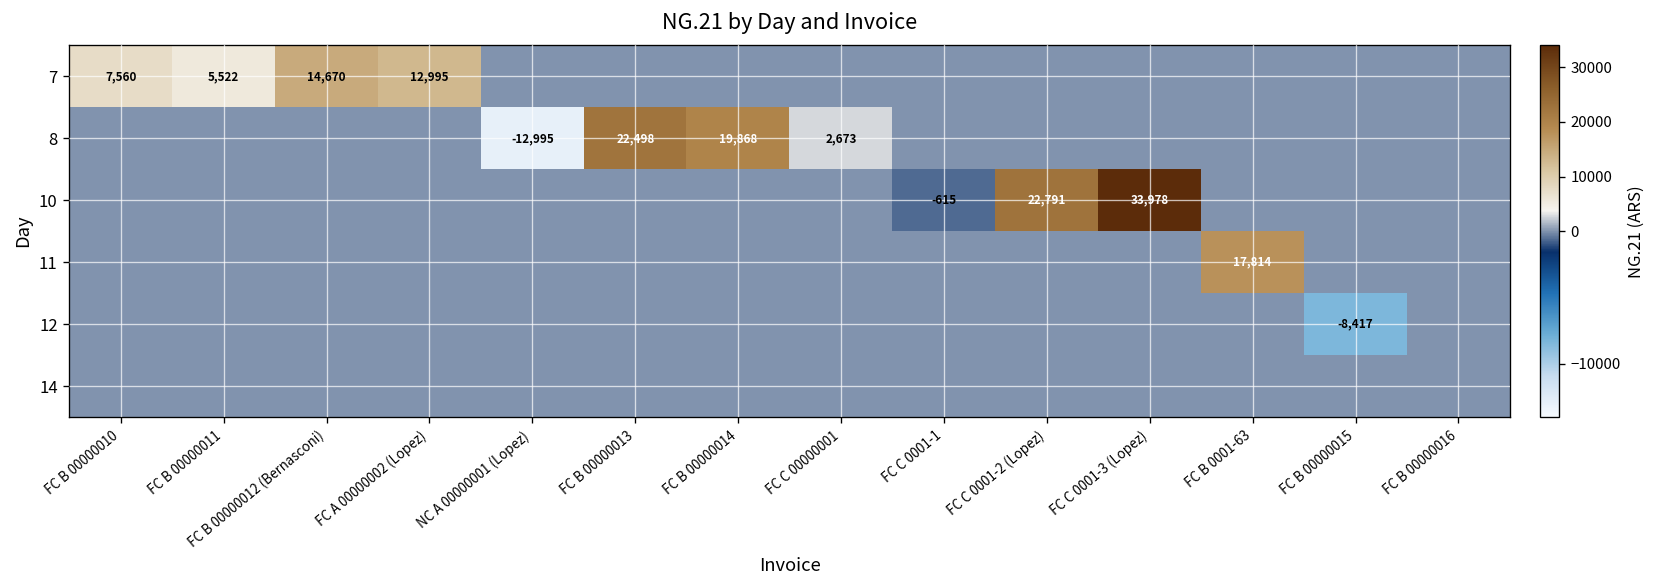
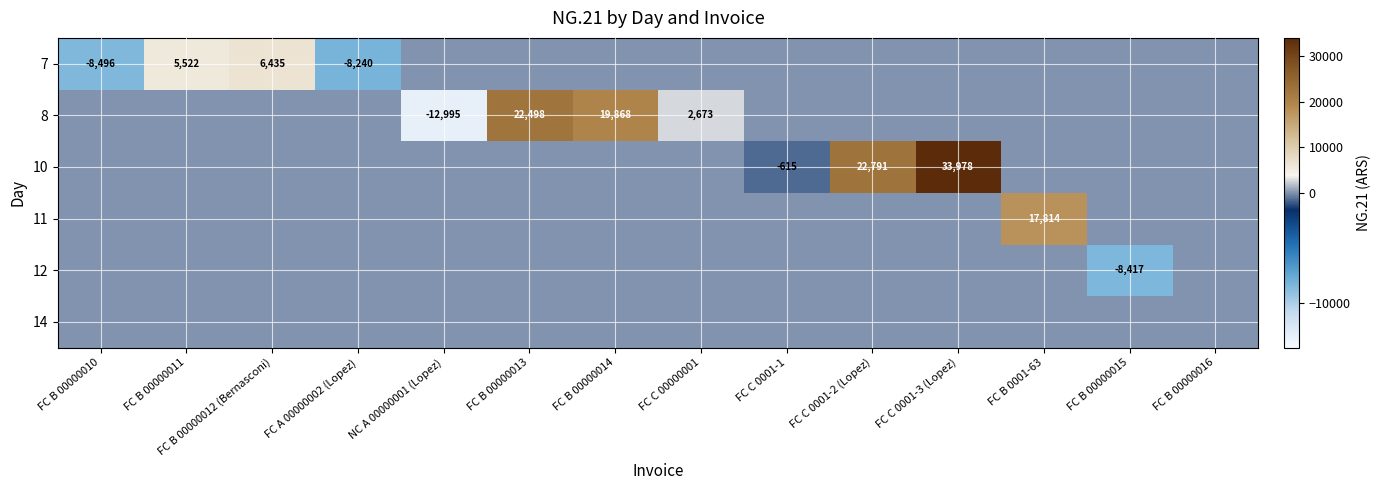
7, FC B 00000010: 7,560 -> -8,496
7, FC B 00000012 (Bernasconi): 14,670 -> 6,435
7, FC A 00000002 (Lopez): 12,995 -> -8,240
